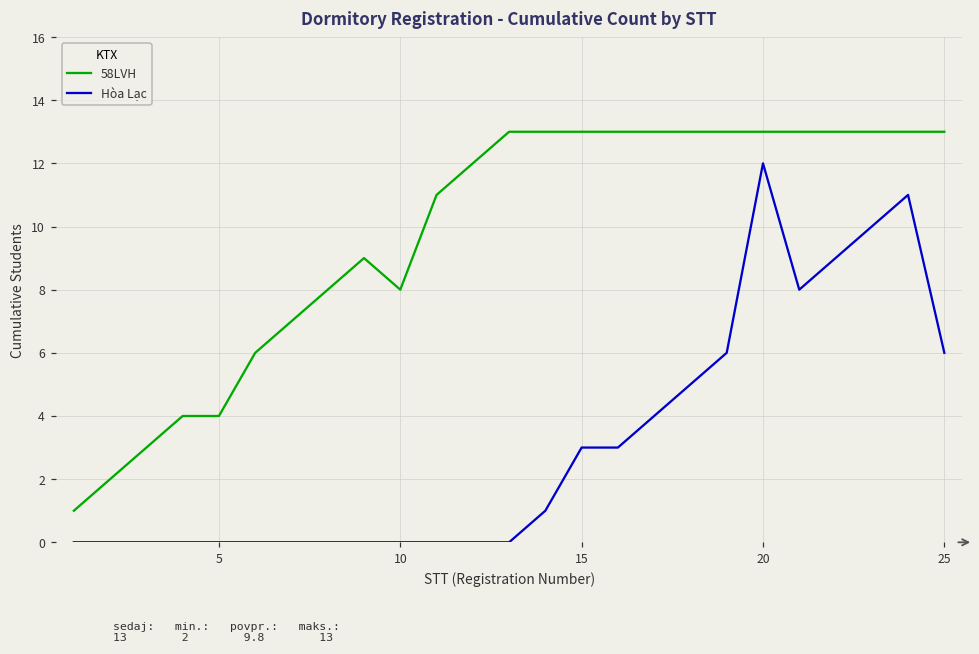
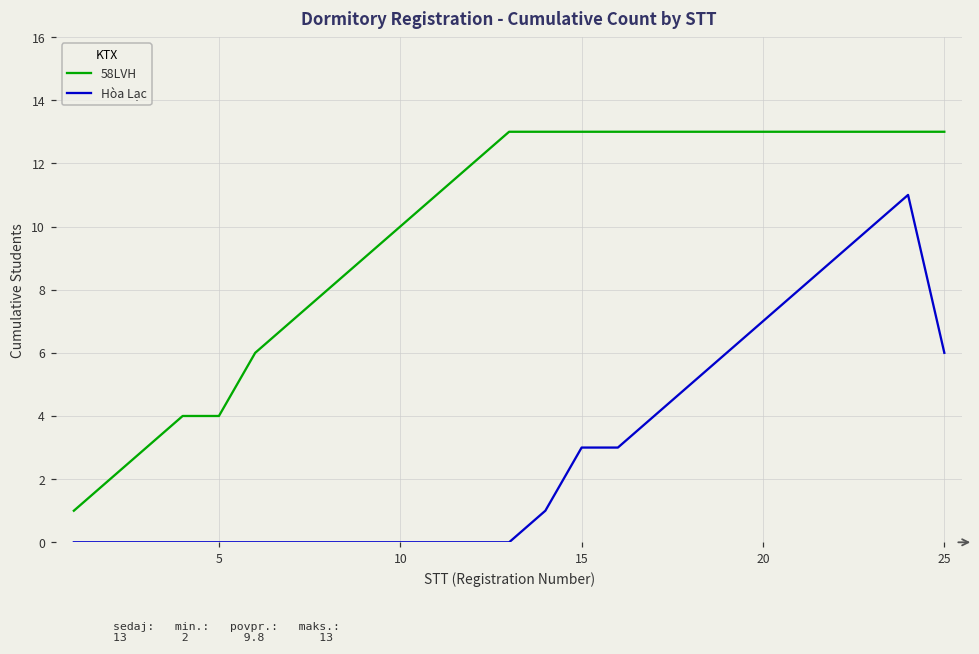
58LVH, 10: 8 -> 10
Hòa Lạc, 20: 12 -> 7
